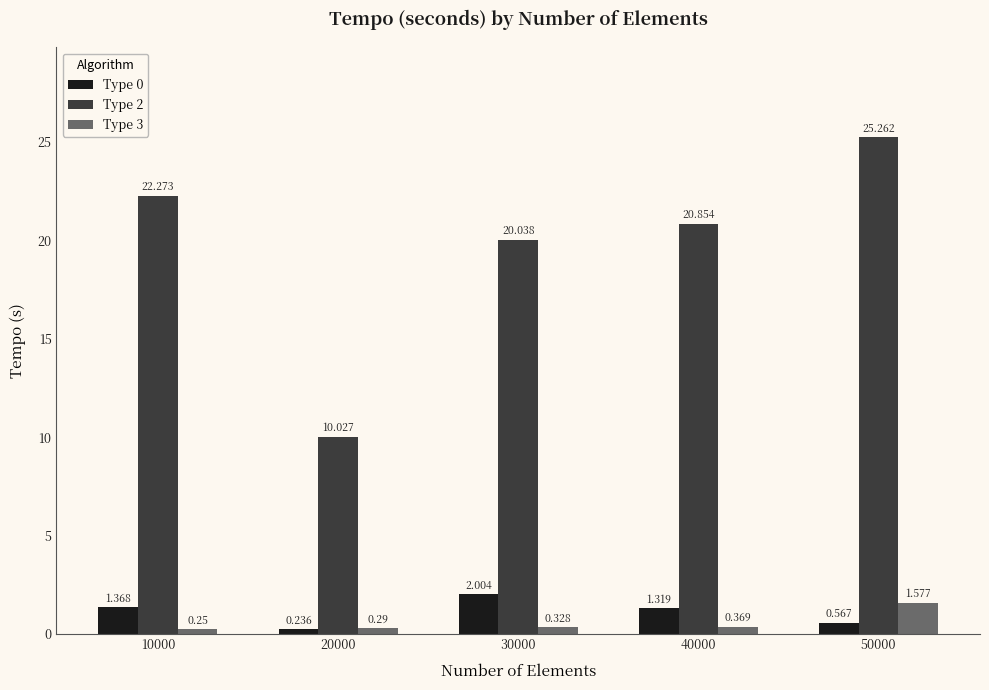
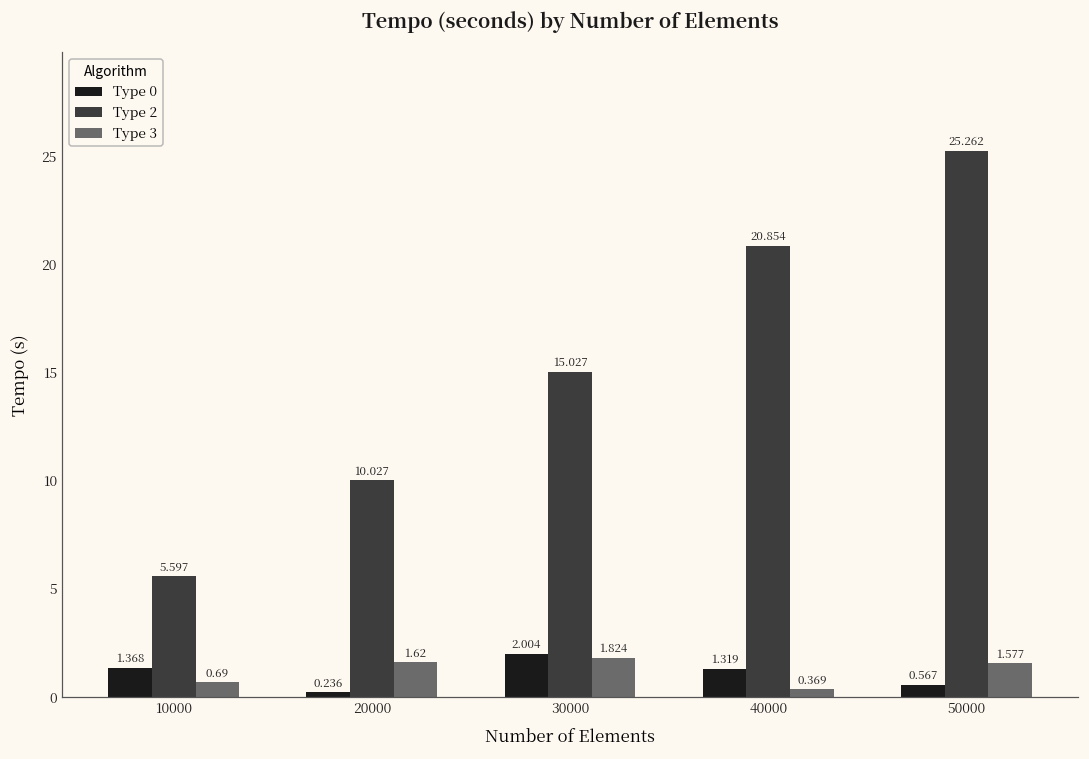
Type 2, 10000: 22.273 -> 5.597
Type 3, 10000: 0.25 -> 0.69
Type 3, 20000: 0.29 -> 1.62
Type 2, 30000: 20.038 -> 15.027
Type 3, 30000: 0.328 -> 1.824
